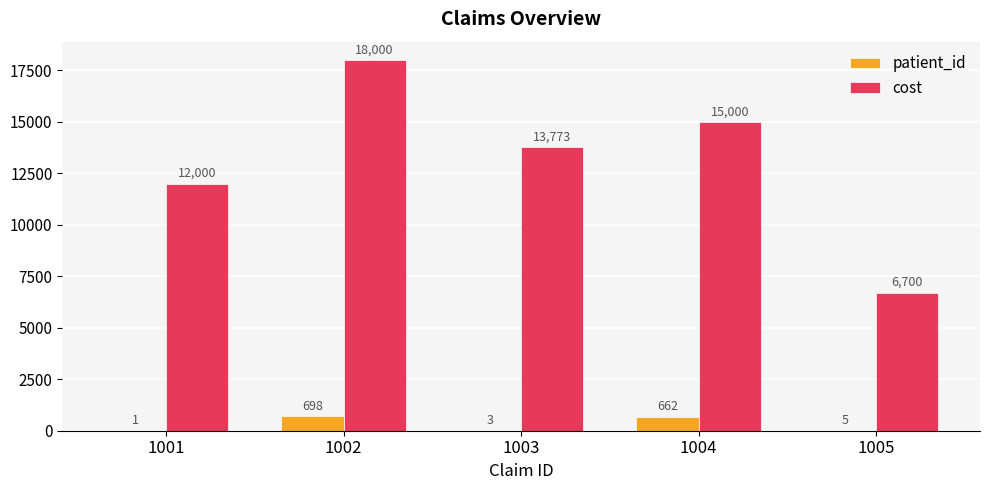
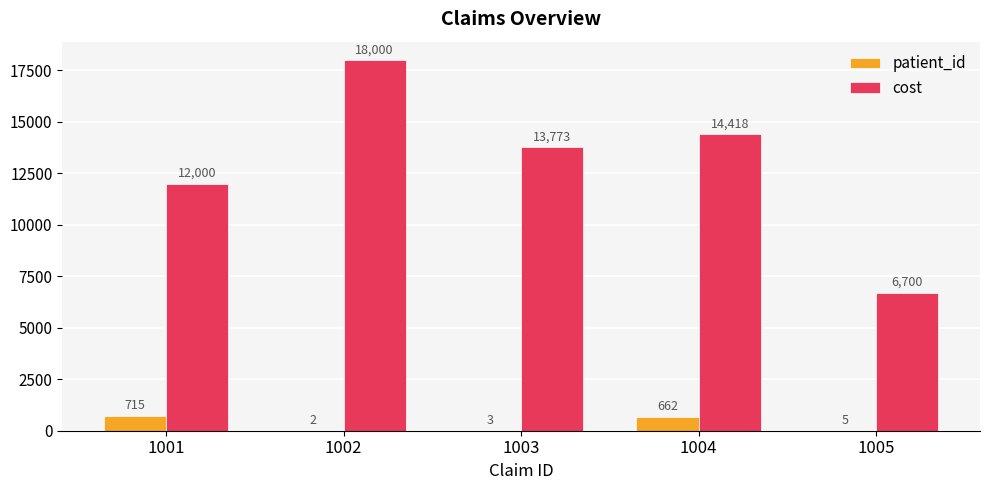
patient_id, 1001: 1 -> 715
patient_id, 1002: 698 -> 2
cost, 1004: 15,000 -> 14,418
